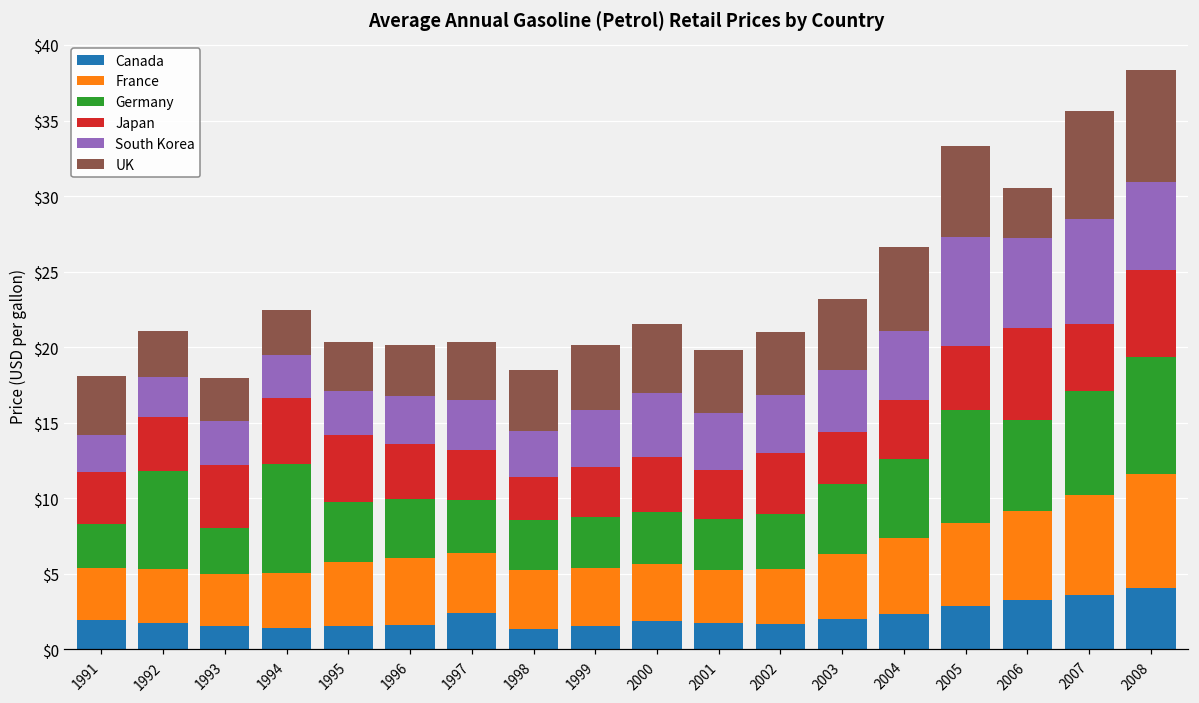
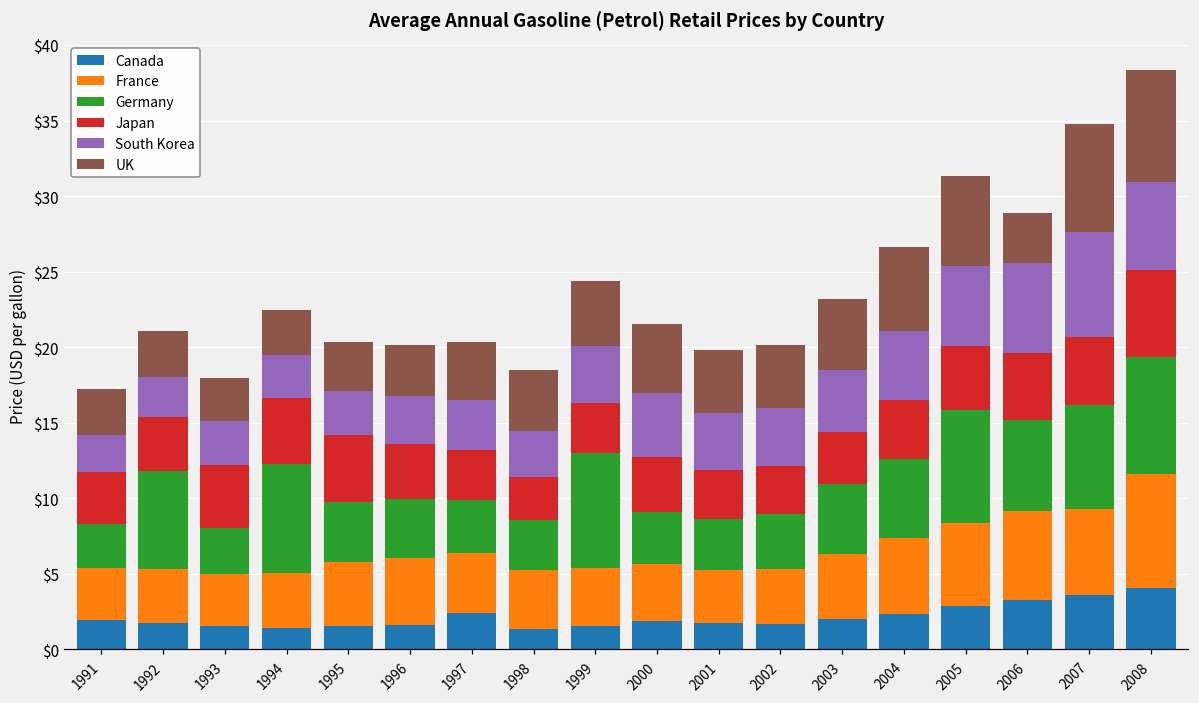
UK, 1991: $3.9 -> $3.0
Germany, 1999: $3.4 -> $7.7
Japan, 2002: $4.0 -> $3.2
South Korea, 2005: $7.2 -> $5.3
Japan, 2006: $6.1 -> $4.5
France, 2007: $6.6 -> $5.7
